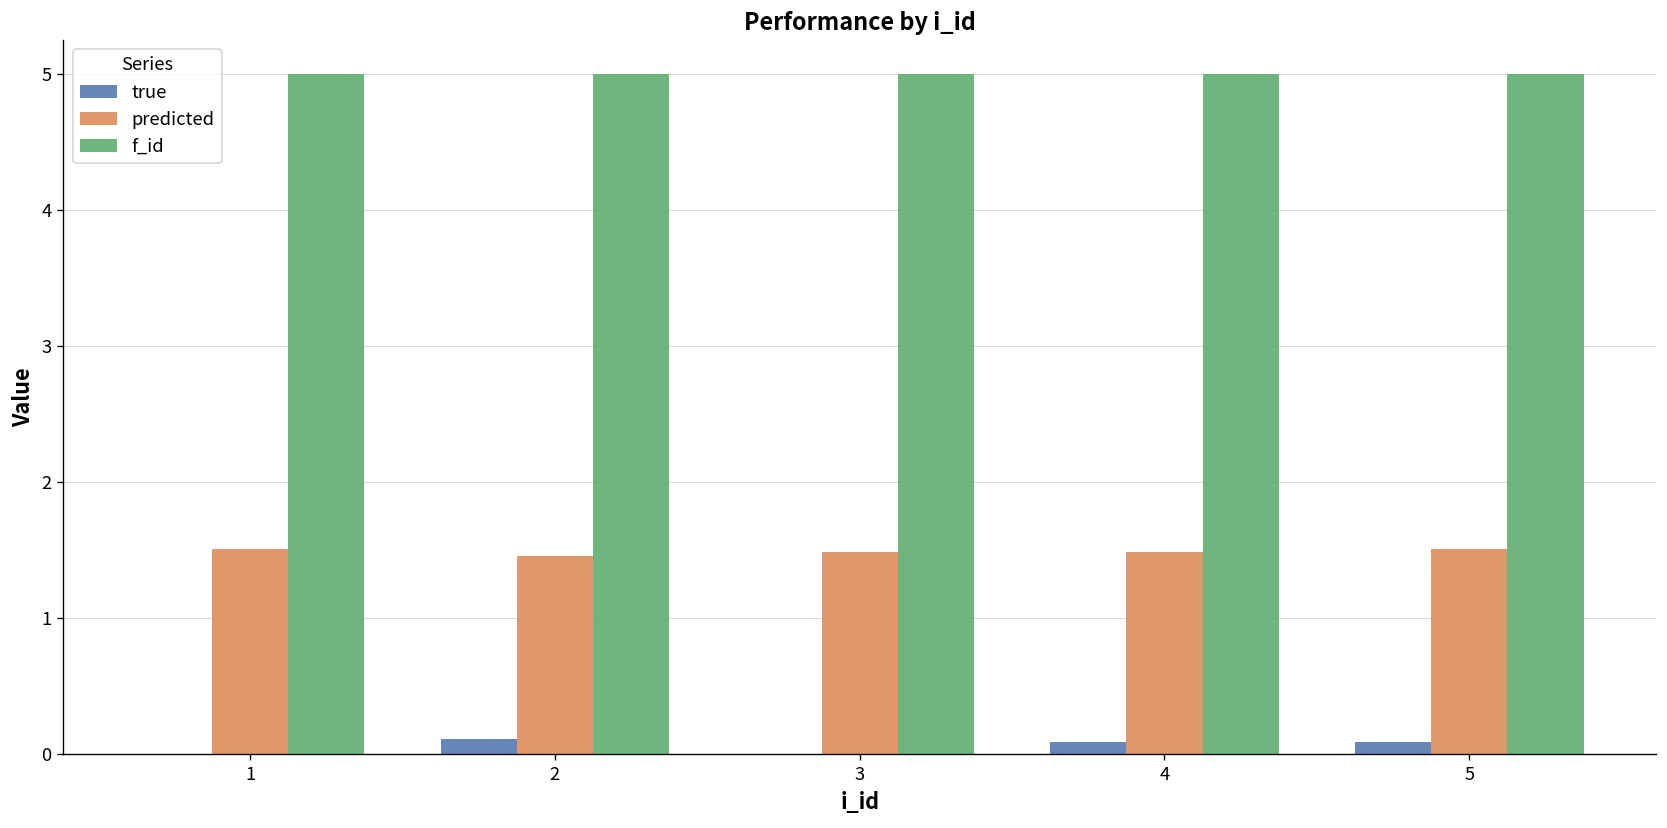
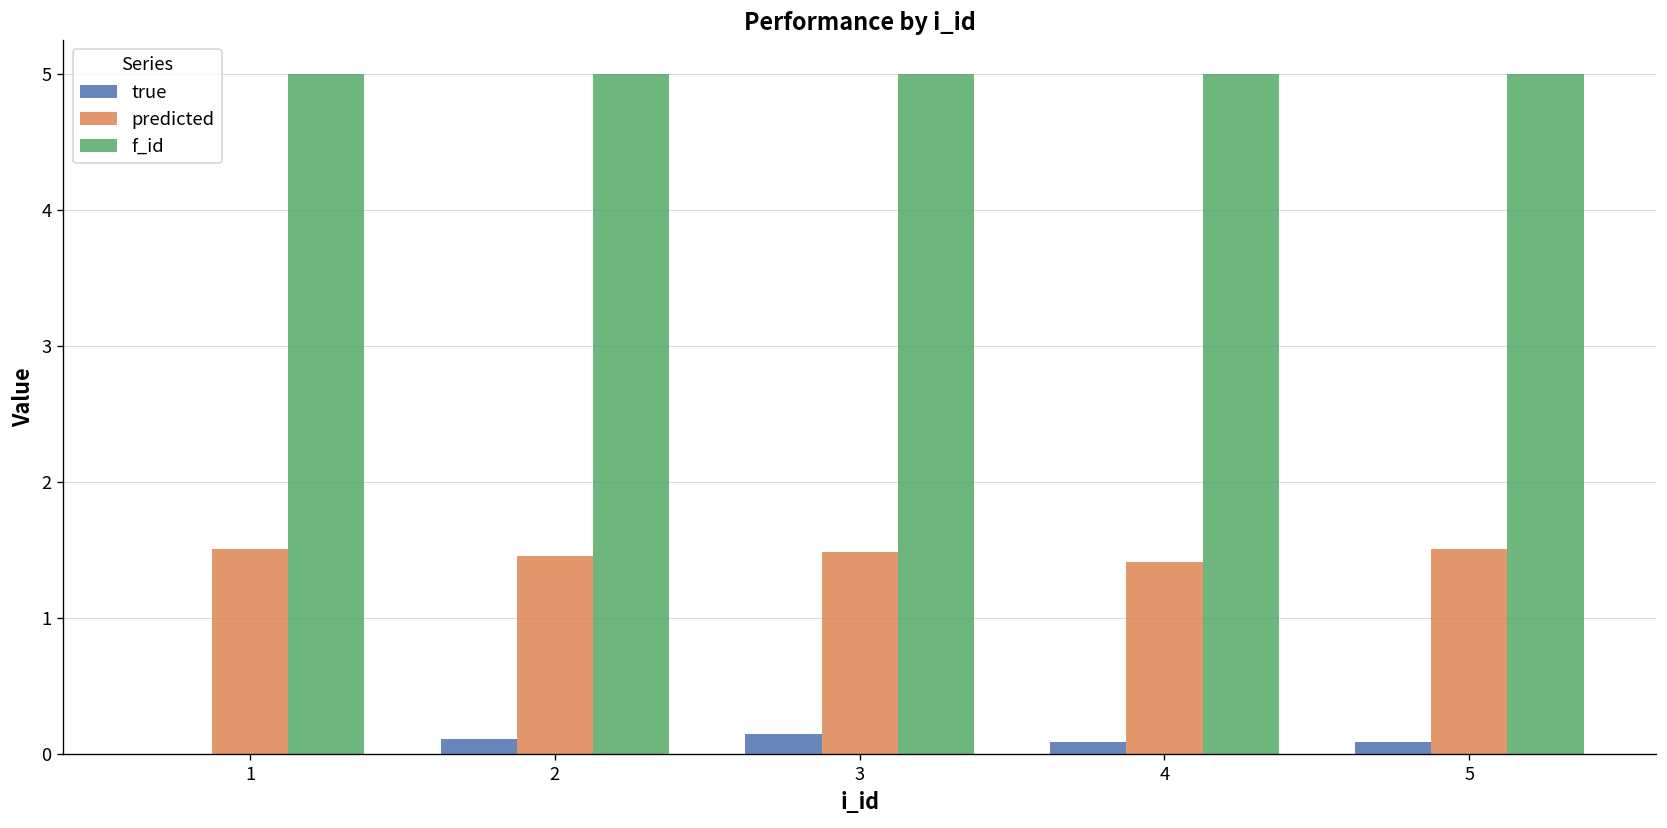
true, 3: 0.00 -> 0.15
predicted, 4: 1.48 -> 1.41
